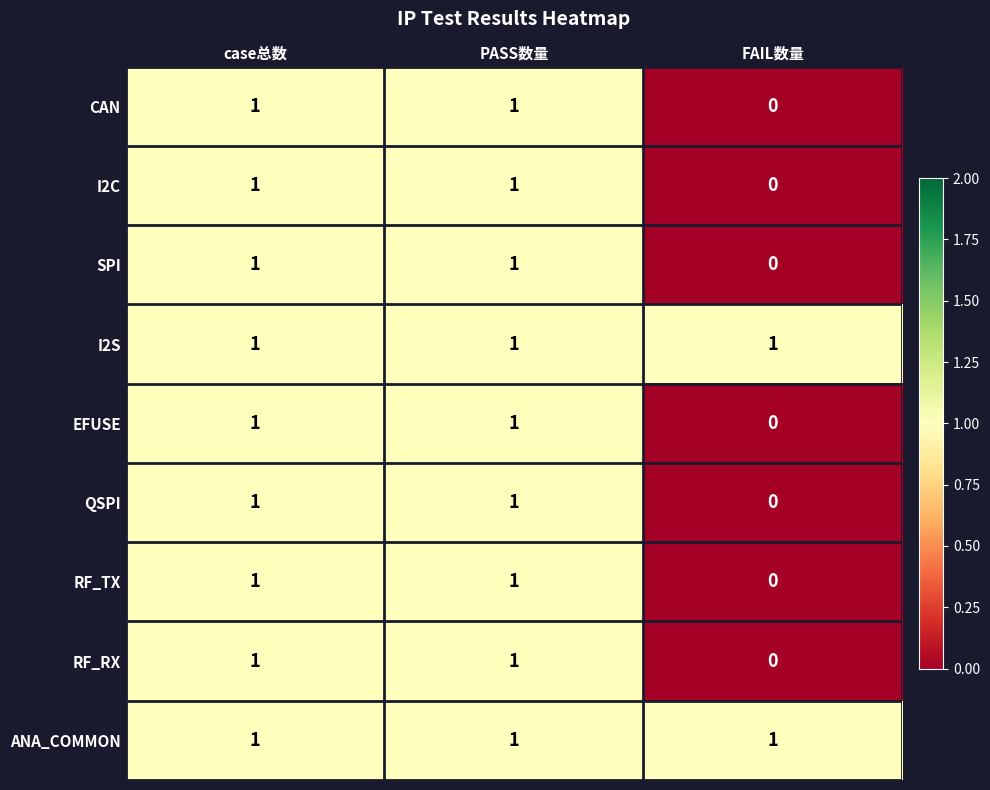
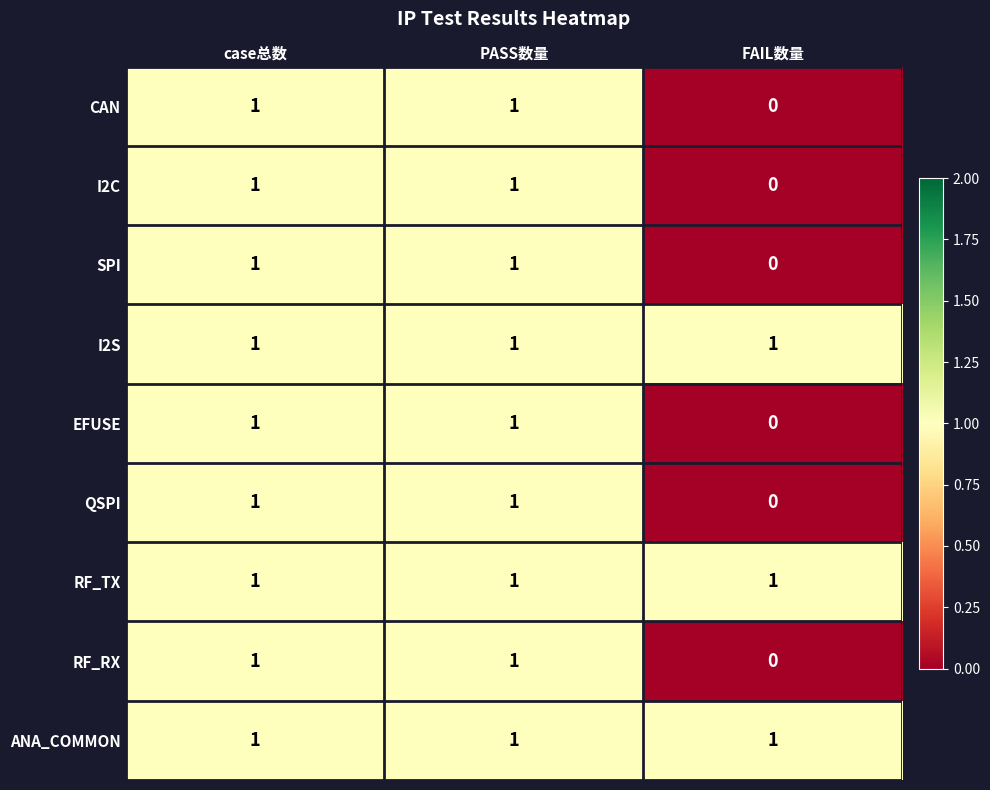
RF_TX, FAIL数量: 0 -> 1
